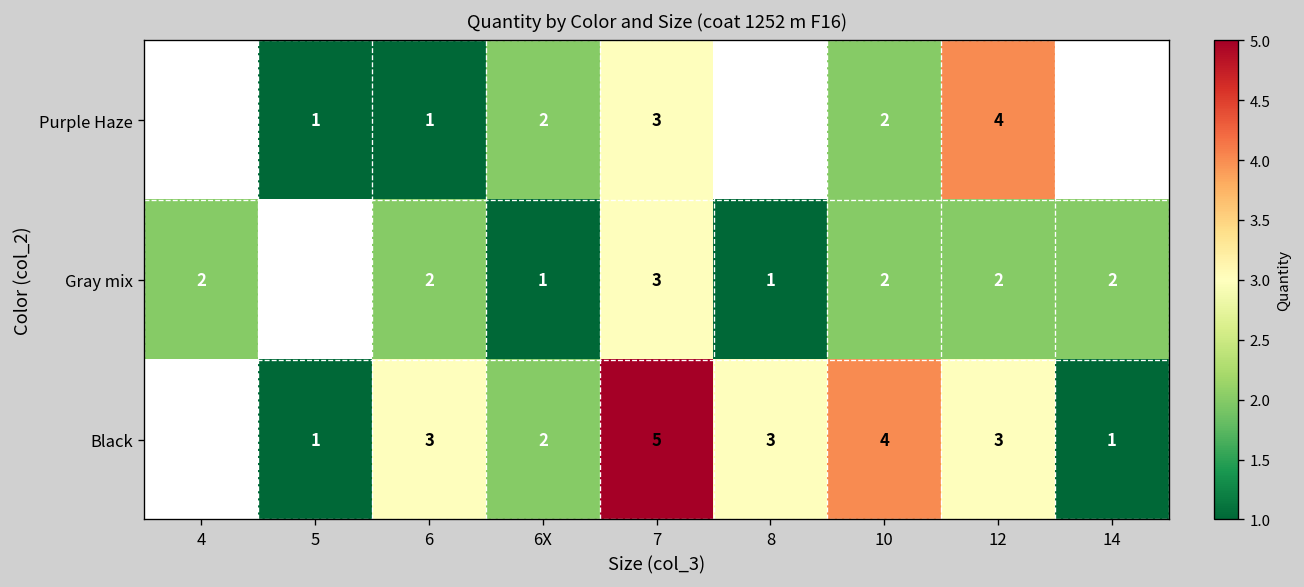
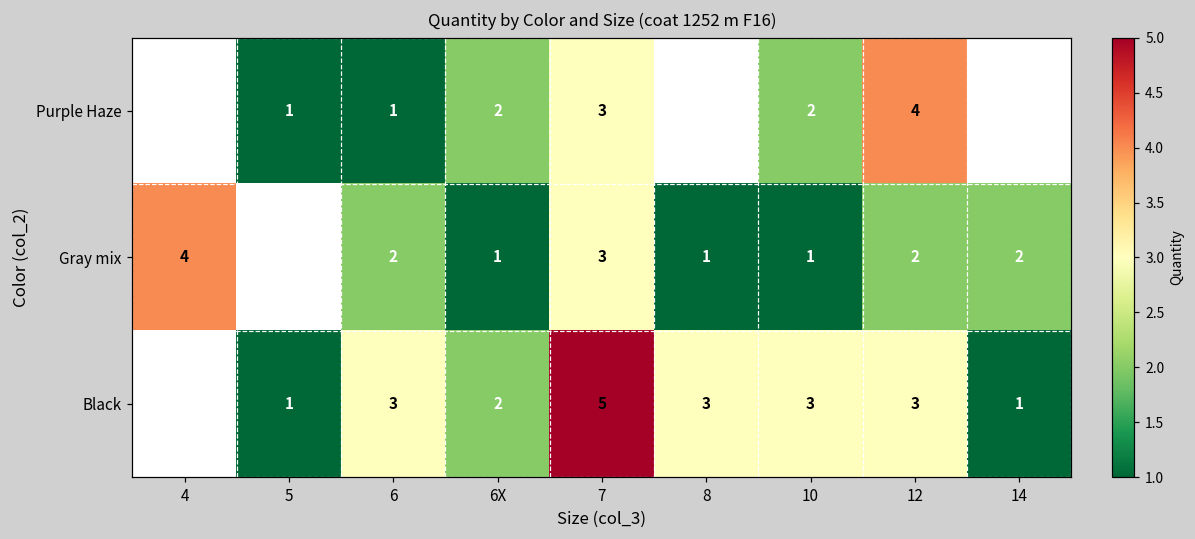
Gray mix, 4: 2 -> 4
Gray mix, 10: 2 -> 1
Black, 10: 4 -> 3
